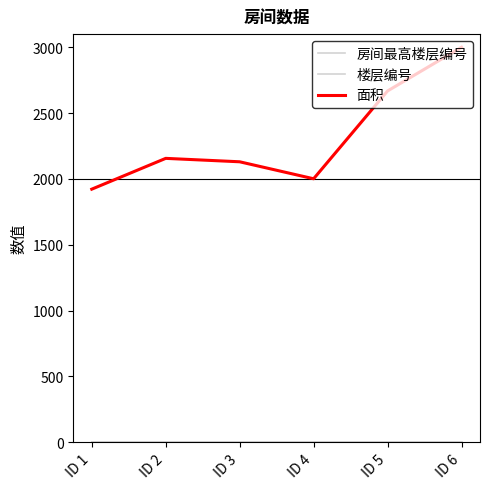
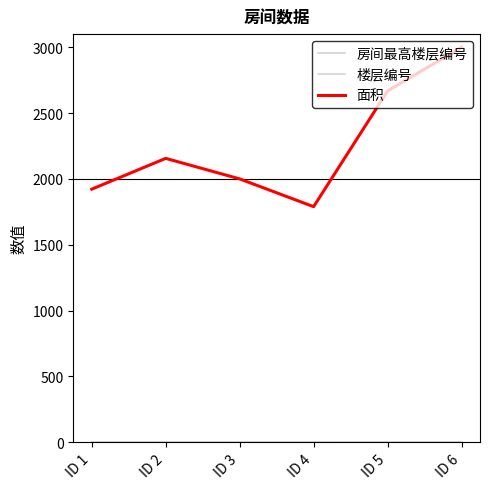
面积, ID 3: 2130 -> 2000
面积, ID 4: 2000 -> 1790
